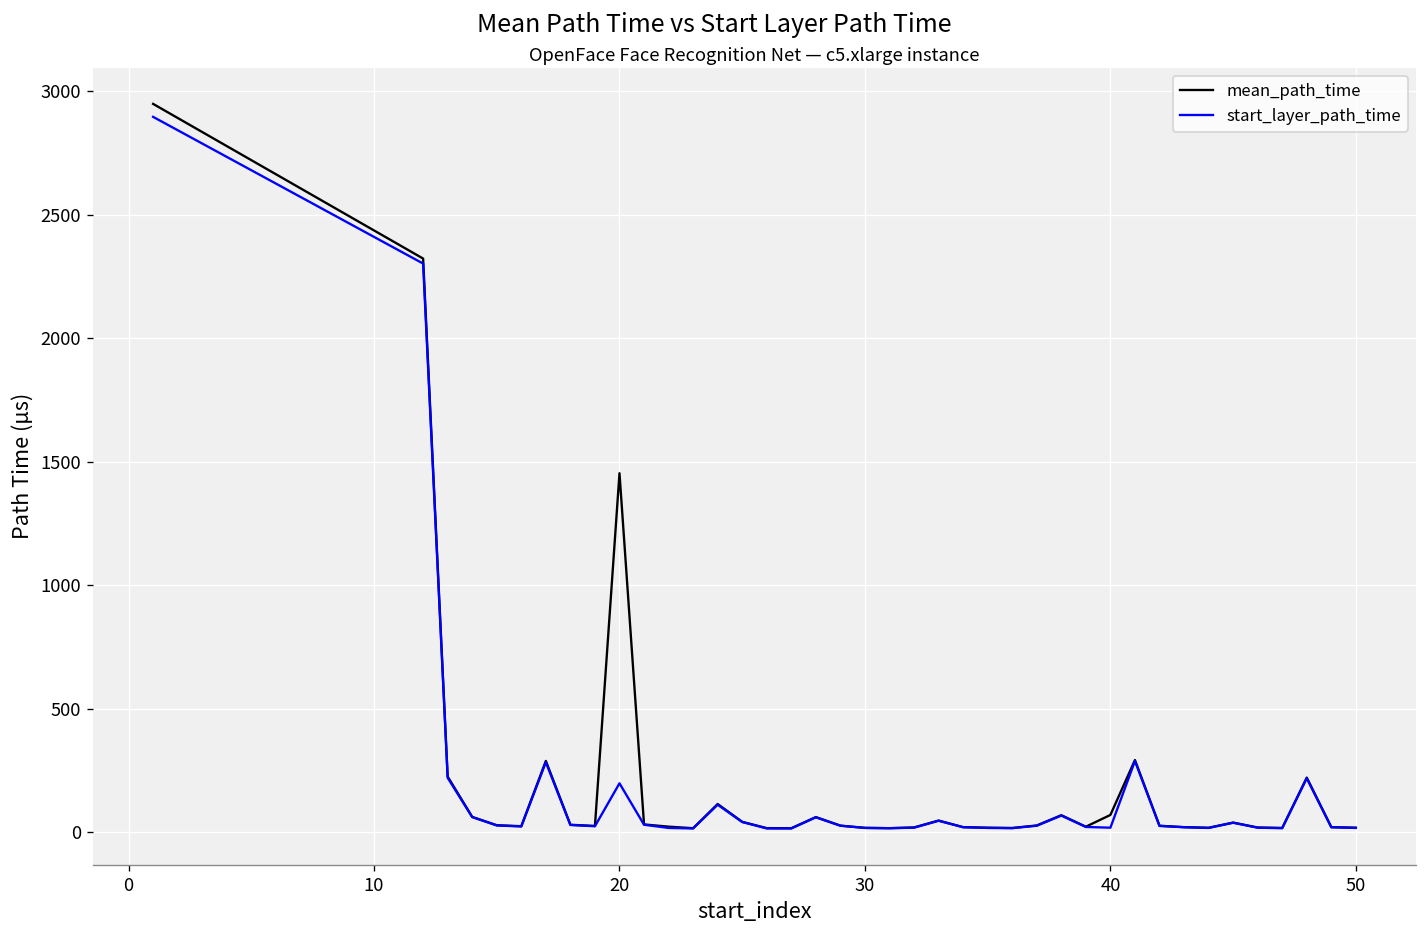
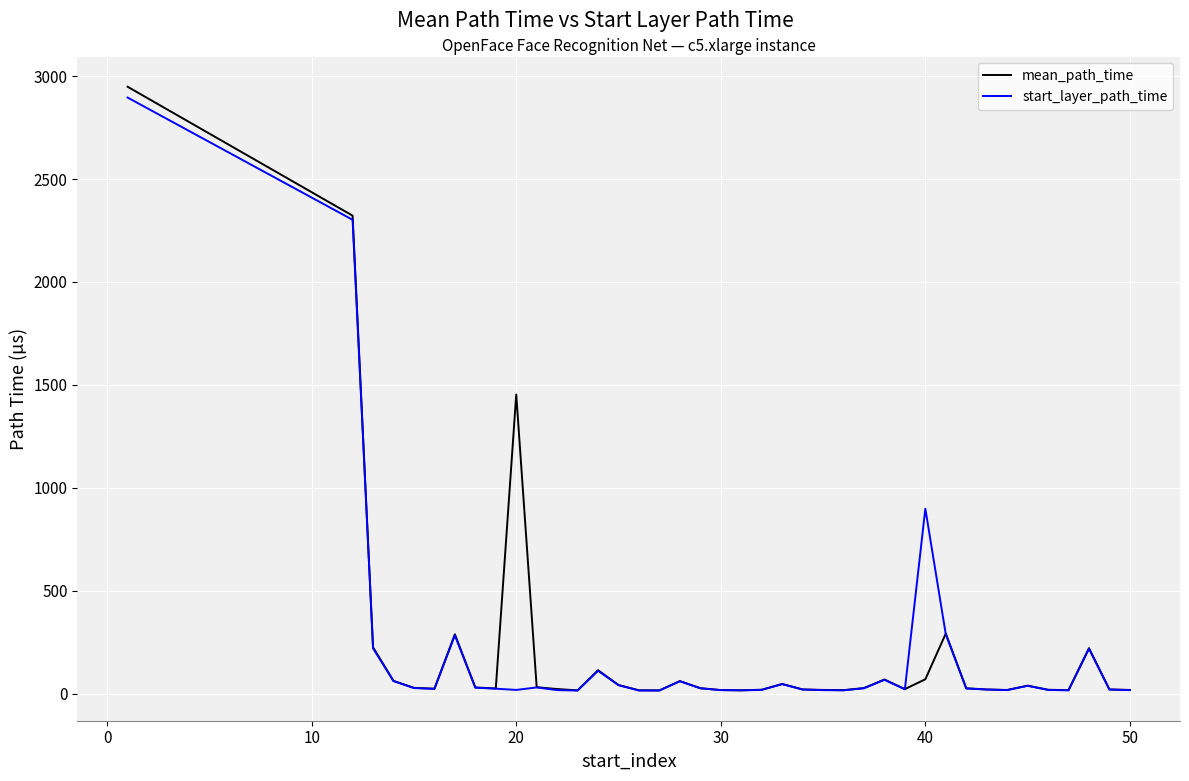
start_layer_path_time, 20: 200 -> 20
start_layer_path_time, 40: 20 -> 900
